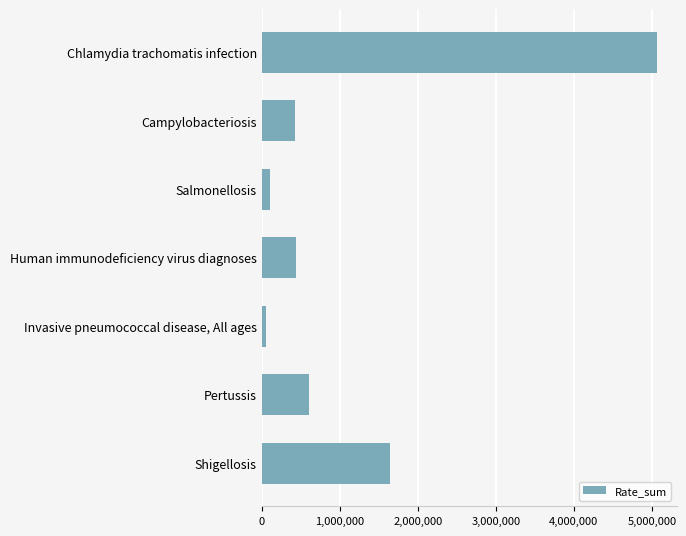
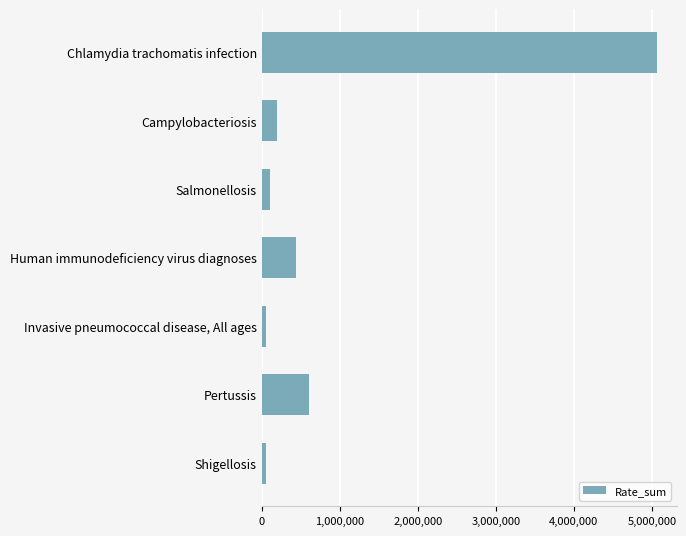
Campylobacteriosis: 400,000 -> 200,000
Shigellosis: 1,600,000 -> 100,000
